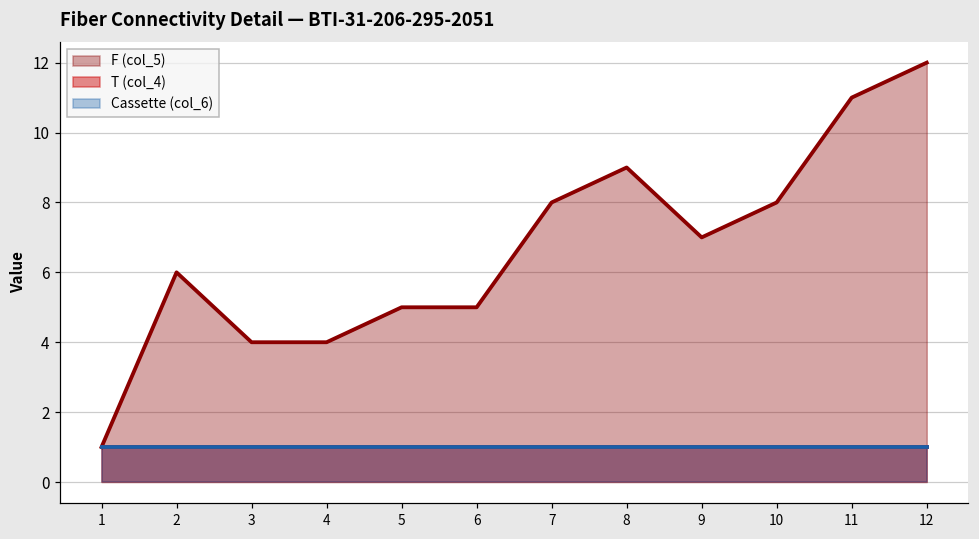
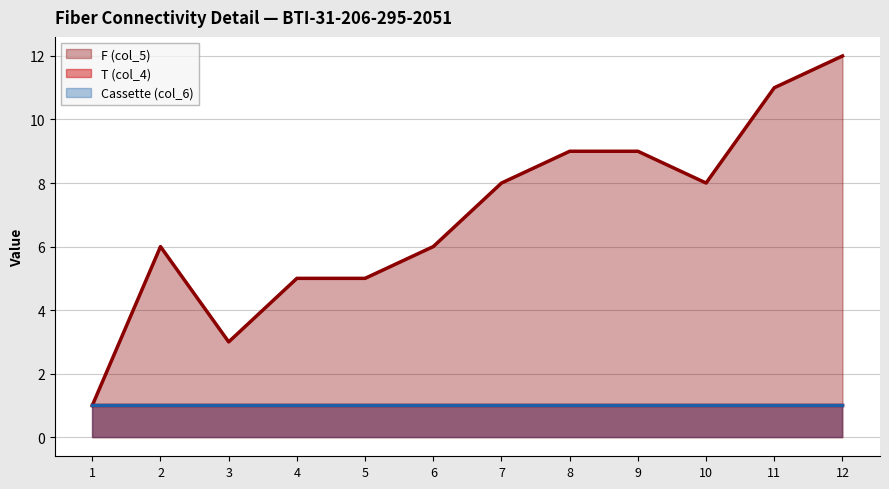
F (col_5), 3: 4 -> 3
F (col_5), 4: 4 -> 5
F (col_5), 6: 5 -> 6
F (col_5), 9: 7 -> 9
